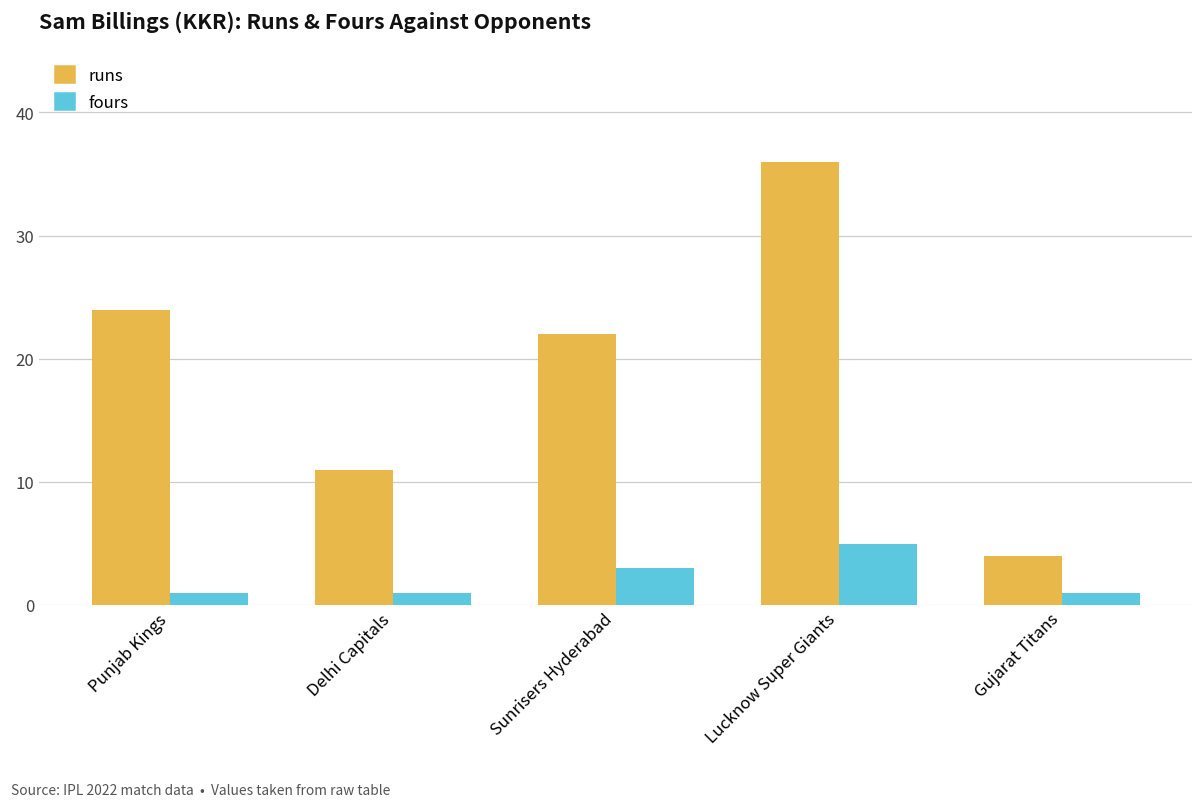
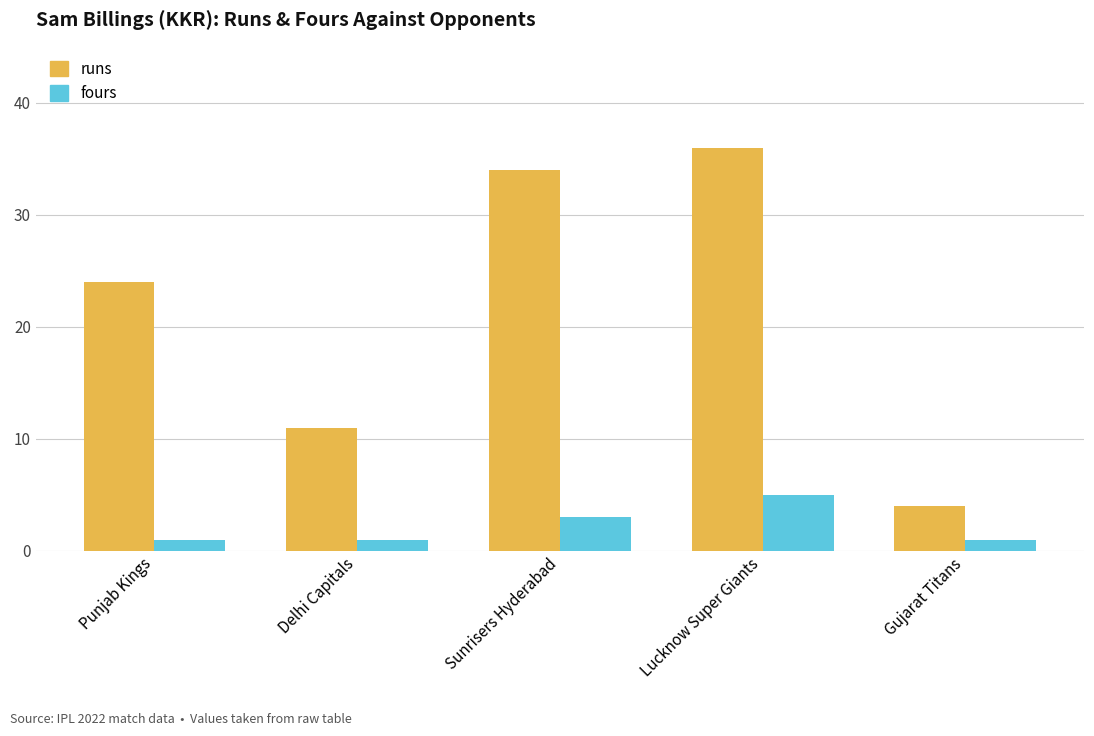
runs, Sunrisers Hyderabad: 22 -> 34
